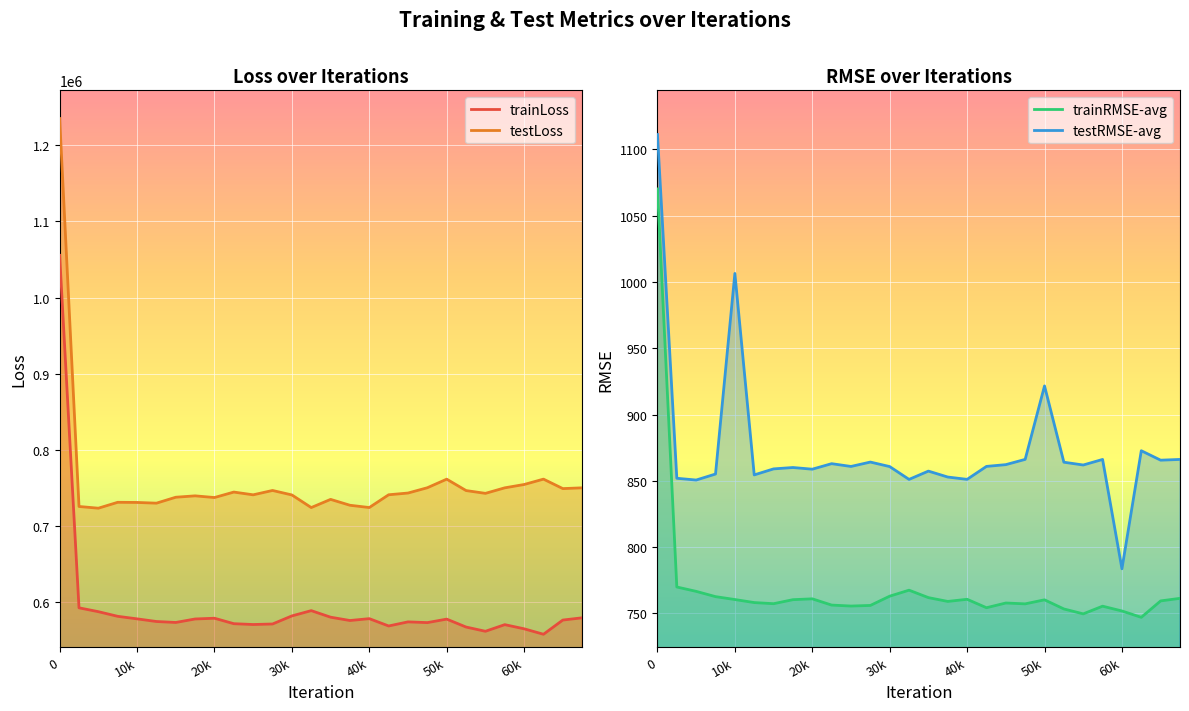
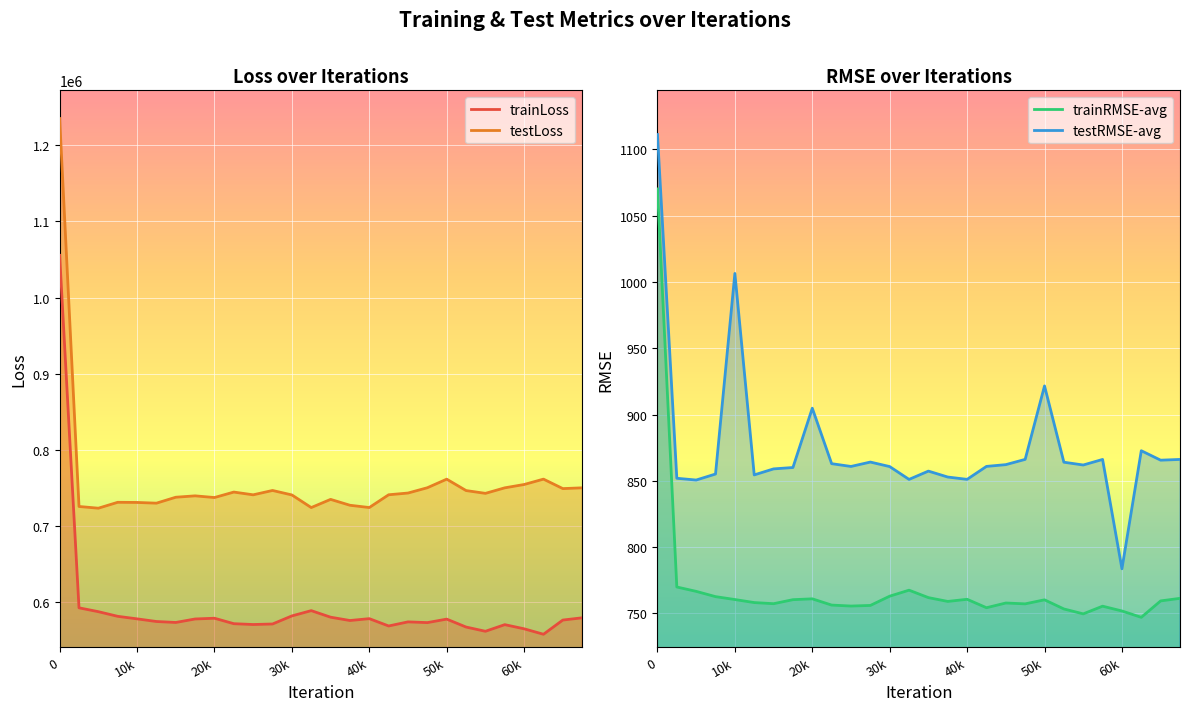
RMSE over Iterations, testRMSE-avg, 20k: 859 -> 905
